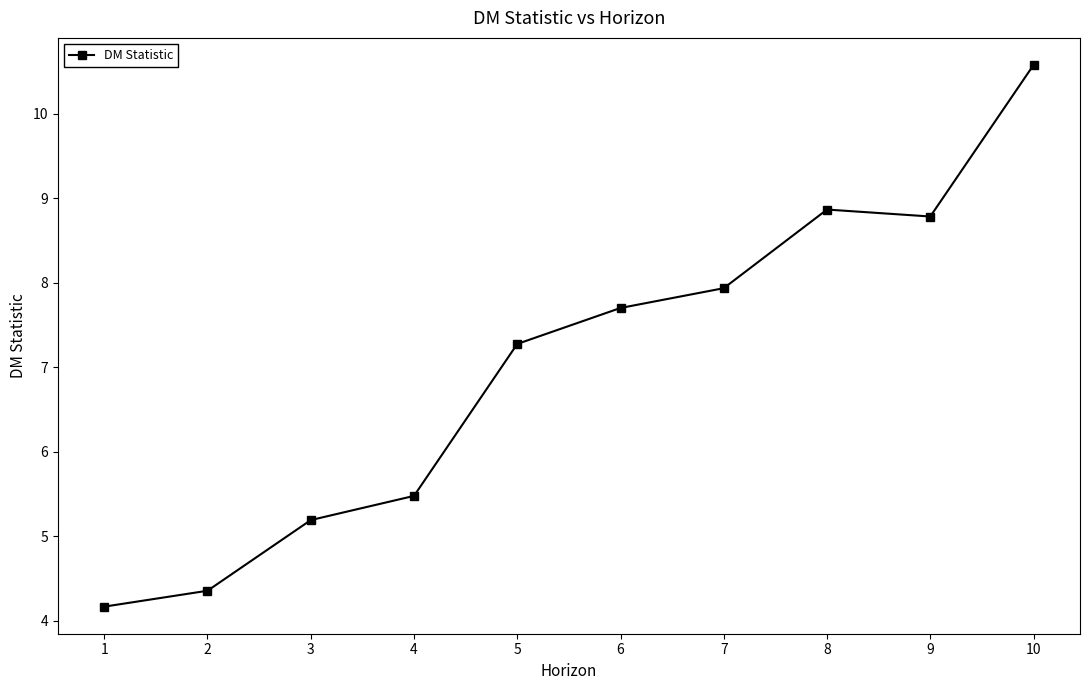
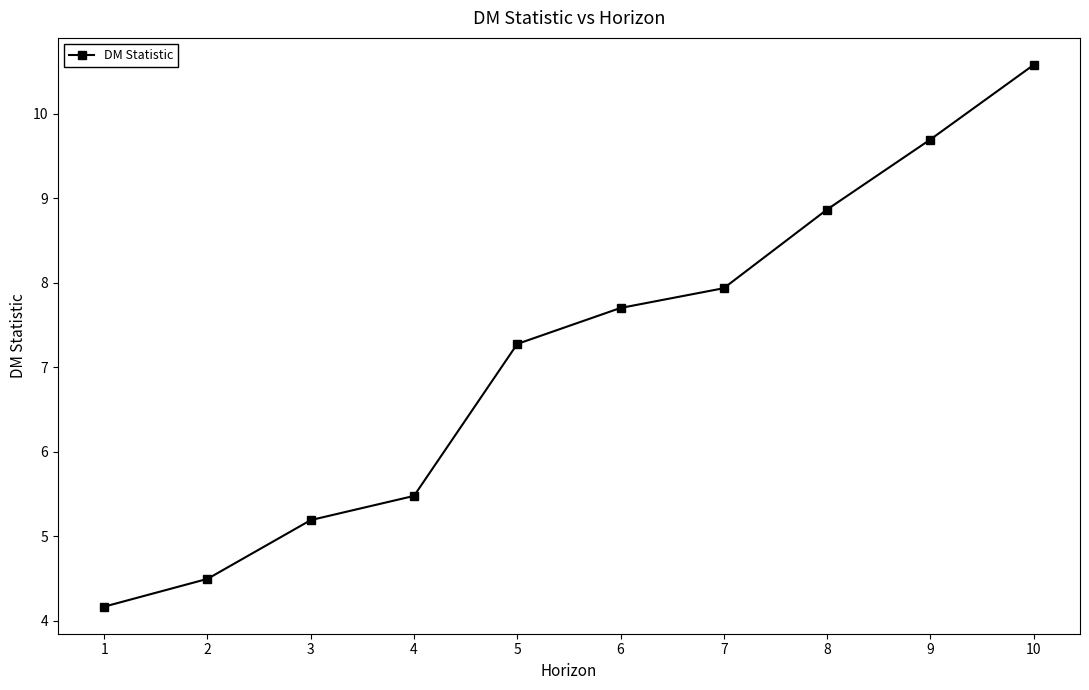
2: 4.4 -> 4.5
9: 8.8 -> 9.7
